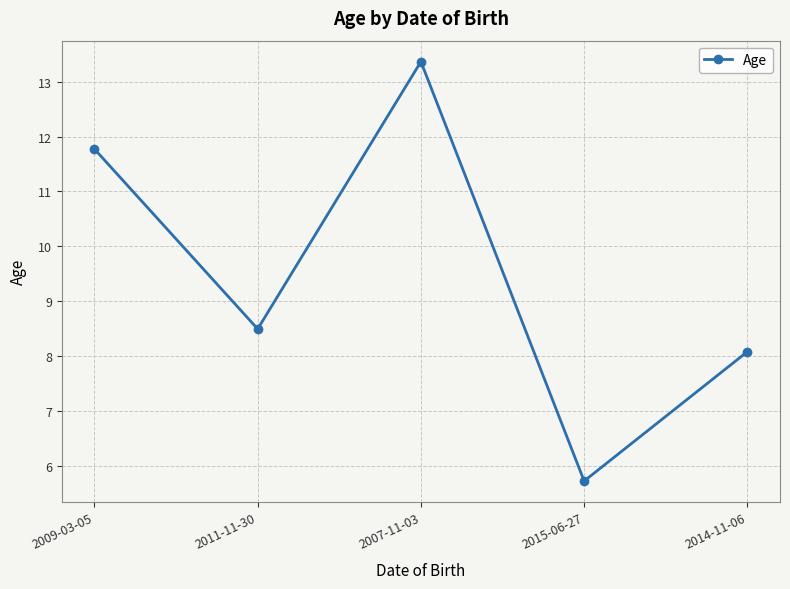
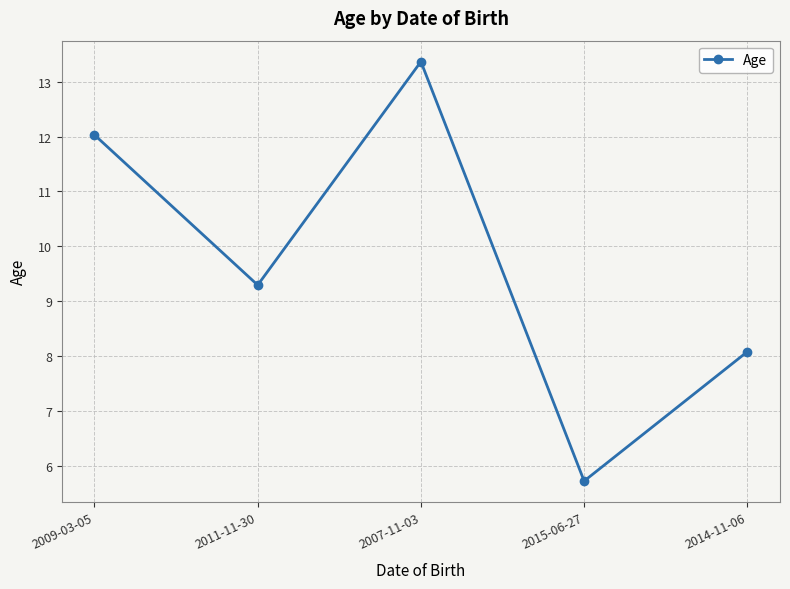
2009-03-05: 11.8 -> 12.0
2011-11-30: 8.5 -> 9.3
